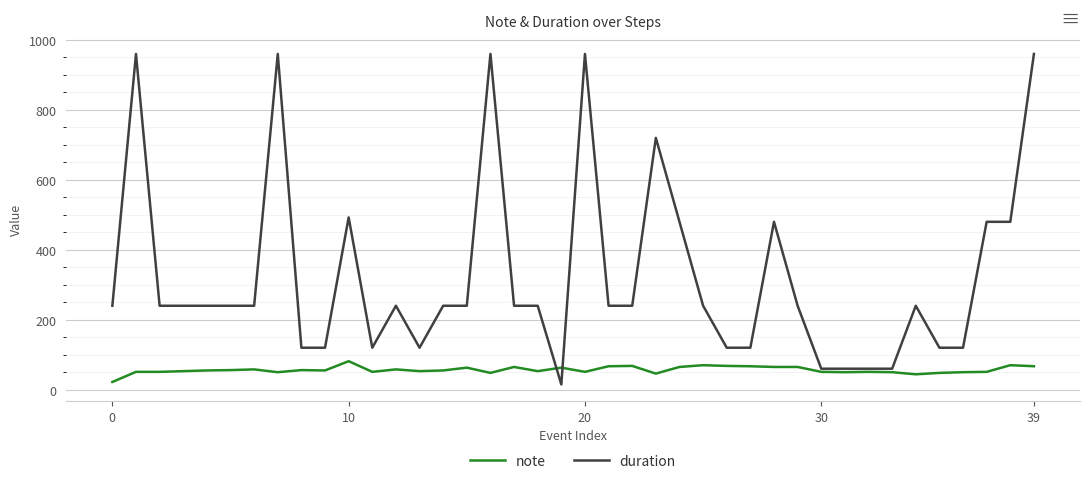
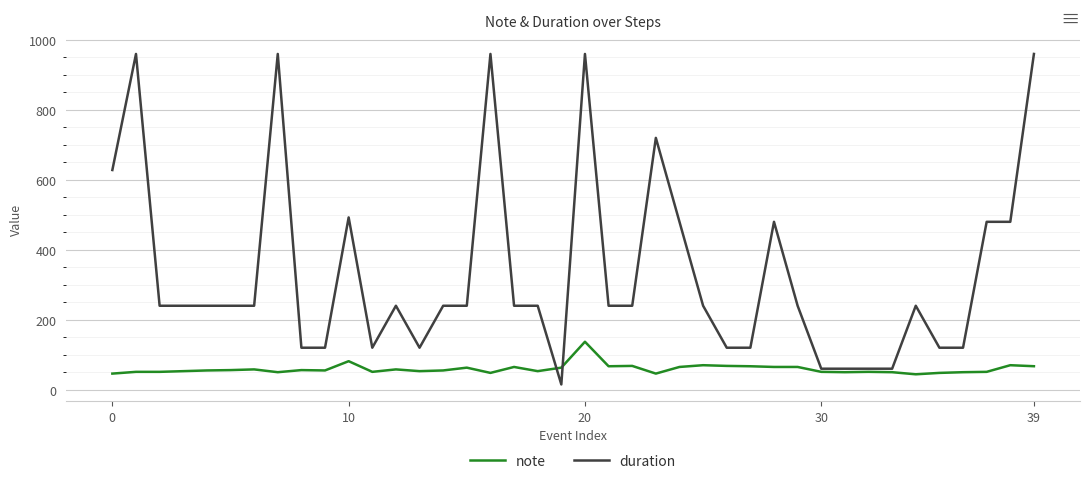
note, 0: 20 -> 50
duration, 0: 240 -> 630
note, 20: 50 -> 140
